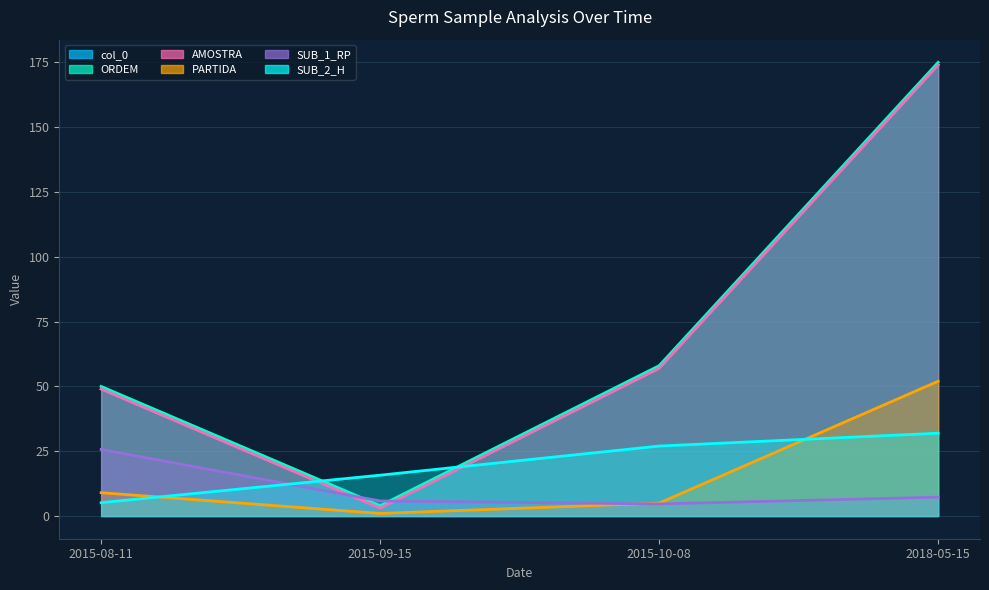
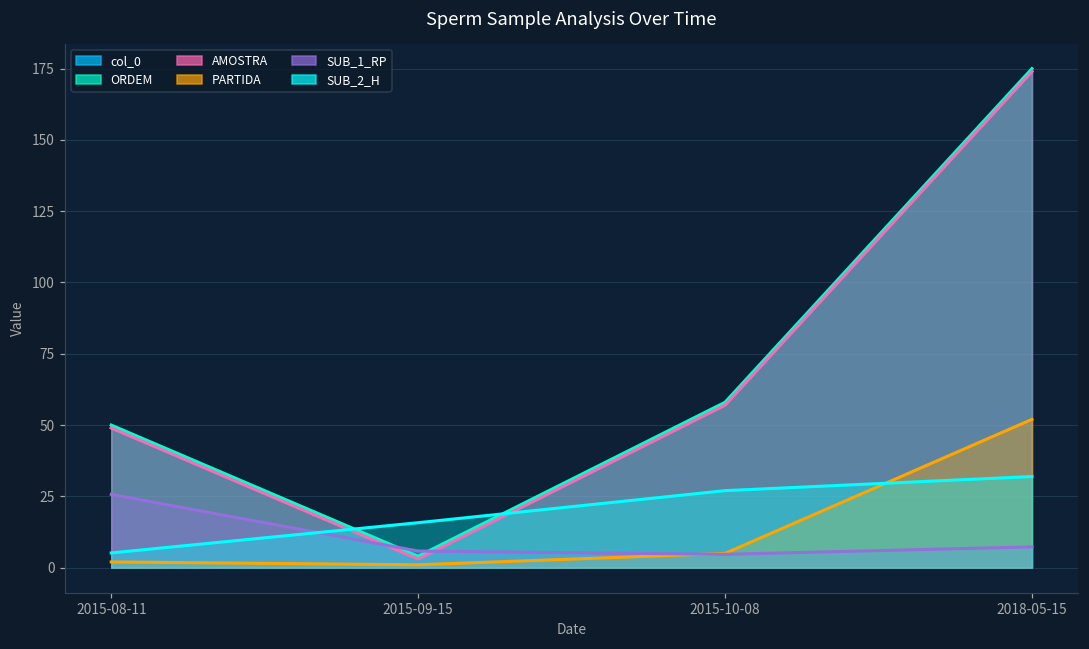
PARTIDA, 2015-08-11: 9 -> 2
